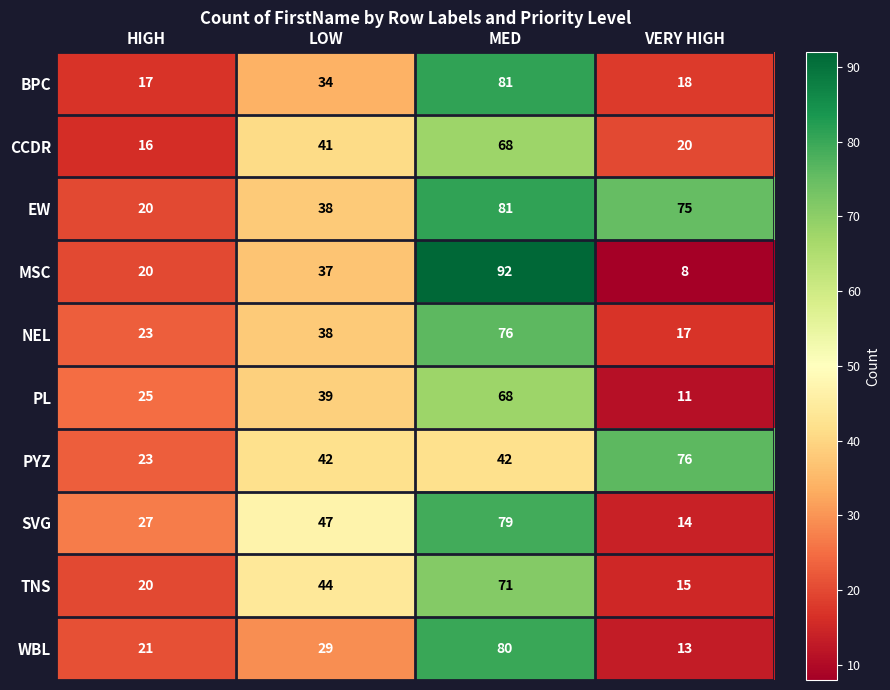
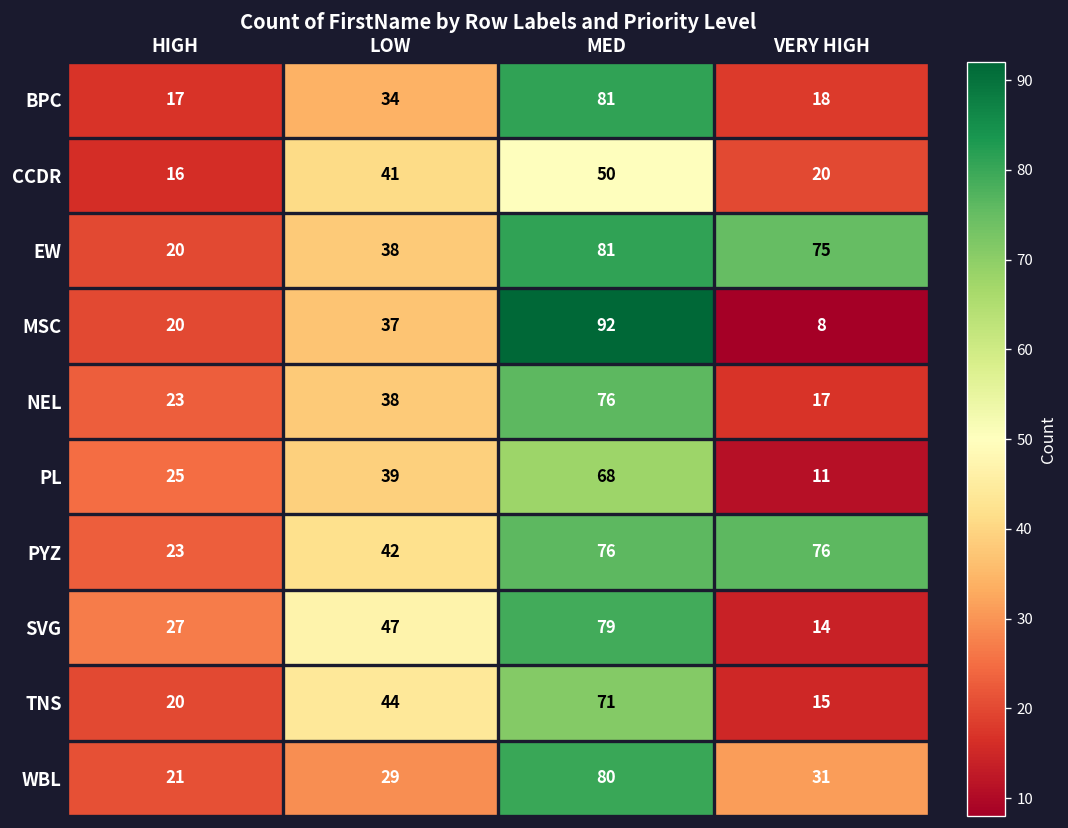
CCDR, MED: 68 -> 50
PYZ, MED: 42 -> 76
WBL, VERY HIGH: 13 -> 31
